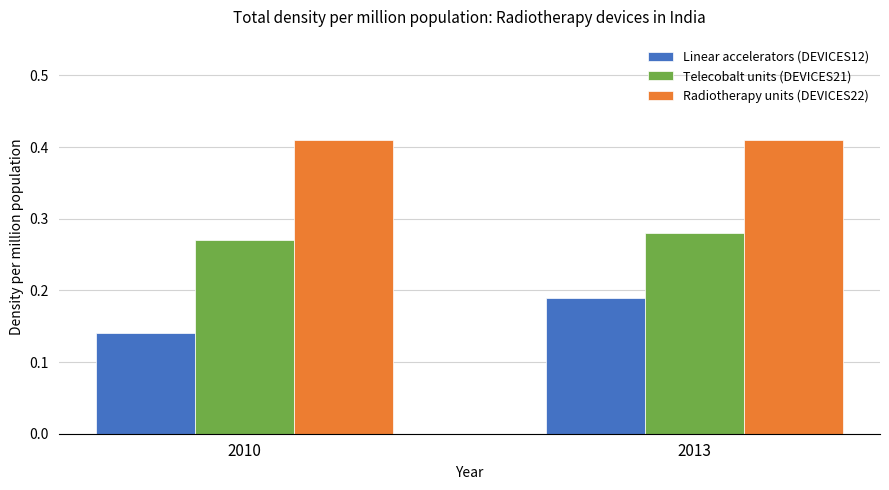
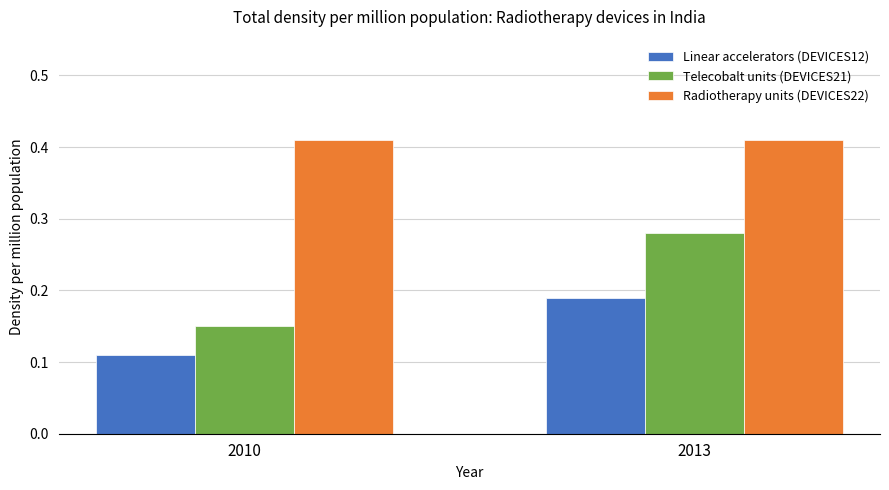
Linear accelerators (DEVICES12), 2010: 0.14 -> 0.11
Telecobalt units (DEVICES21), 2010: 0.27 -> 0.15
